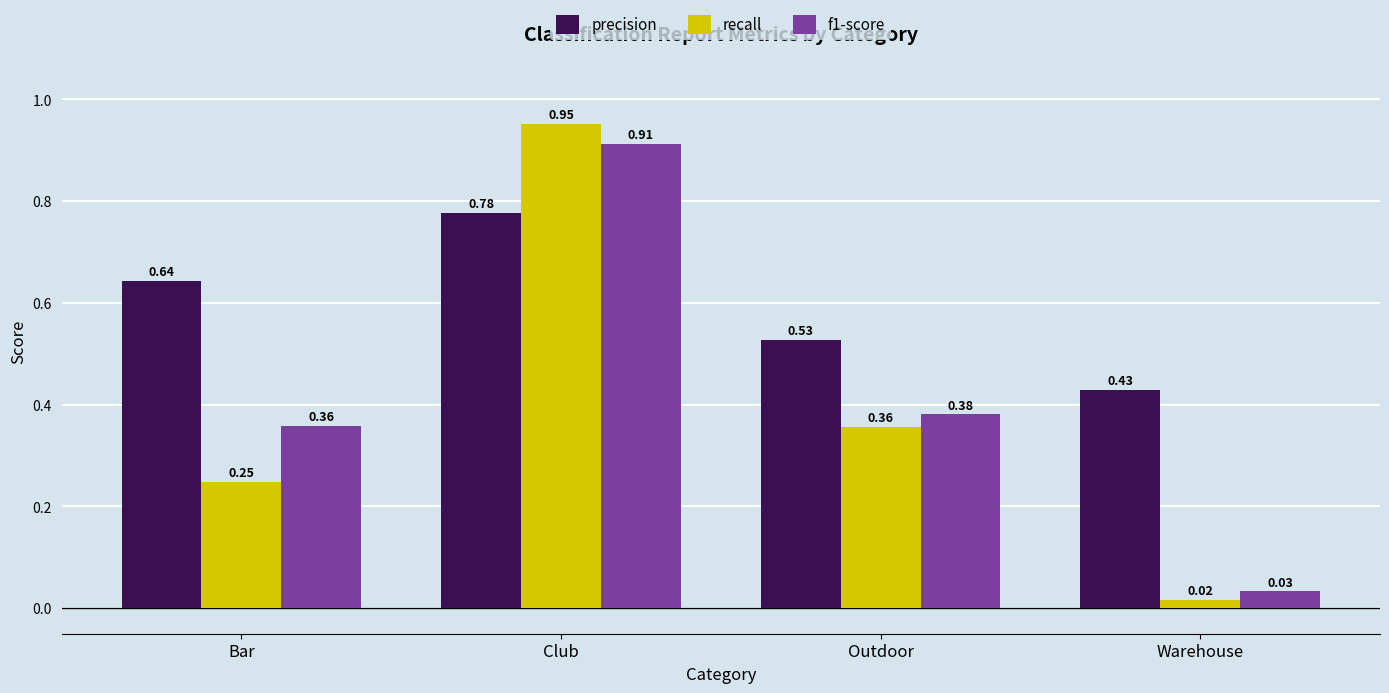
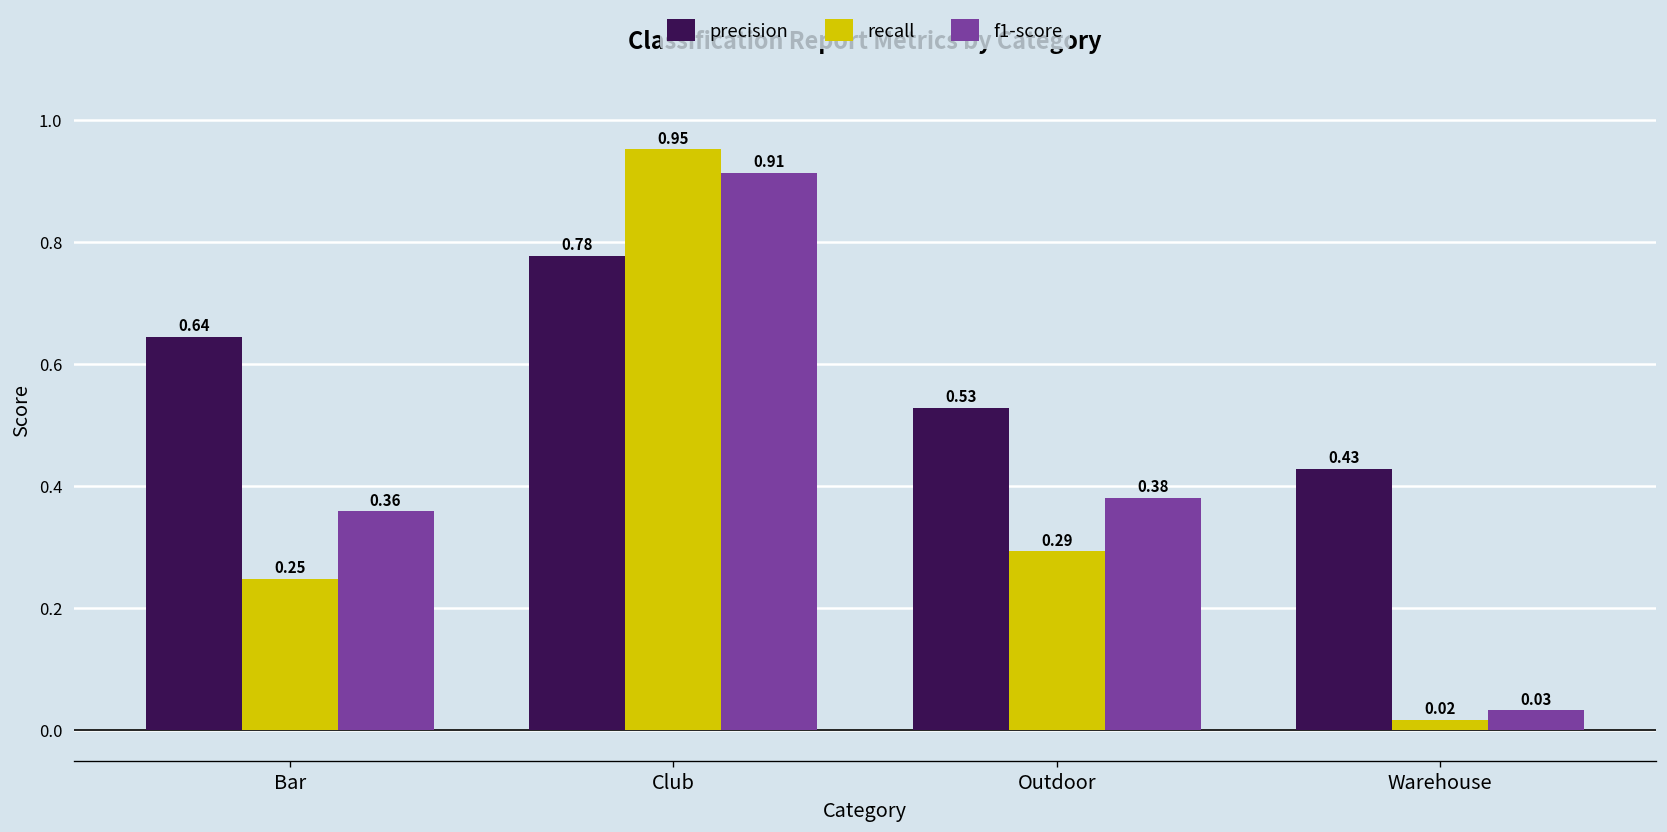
recall, Outdoor: 0.36 -> 0.29
